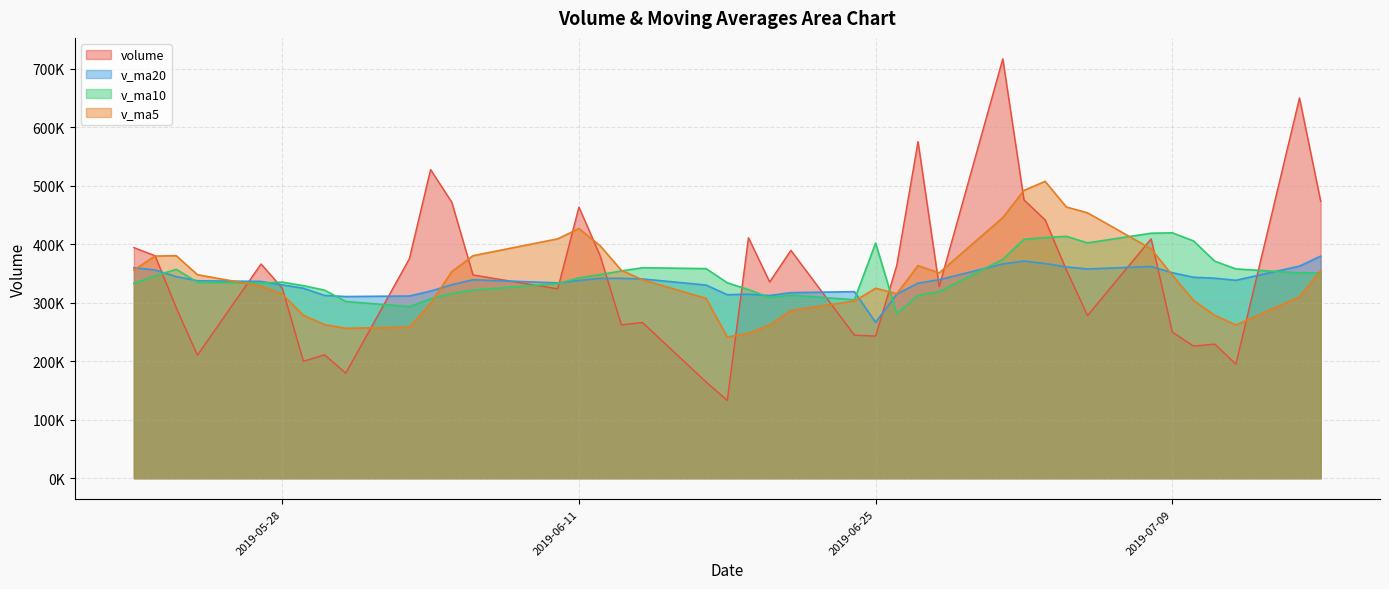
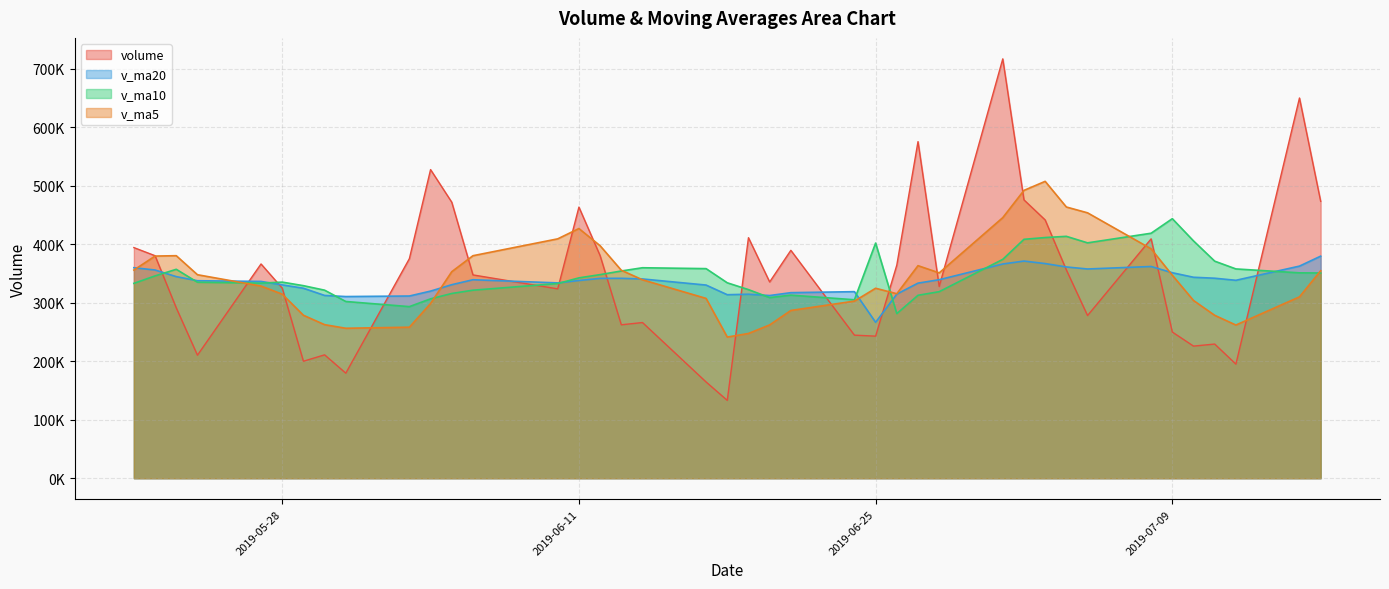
v_ma10, 2019-07-09: 420000 -> 440000
